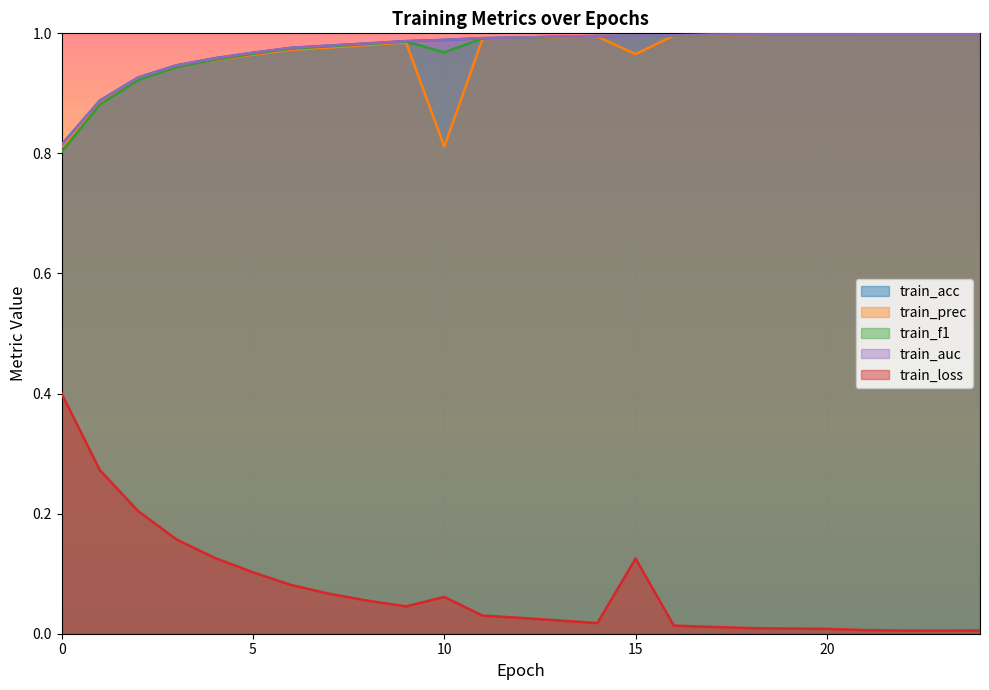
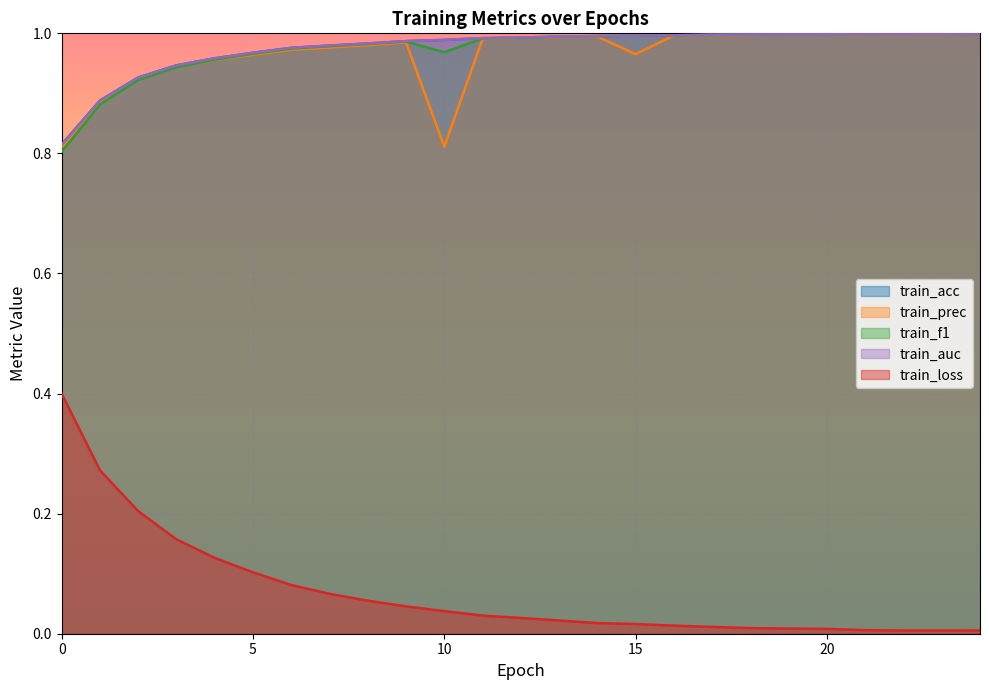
train_loss, 10: 0.06 -> 0.04
train_loss, 15: 0.13 -> 0.02
